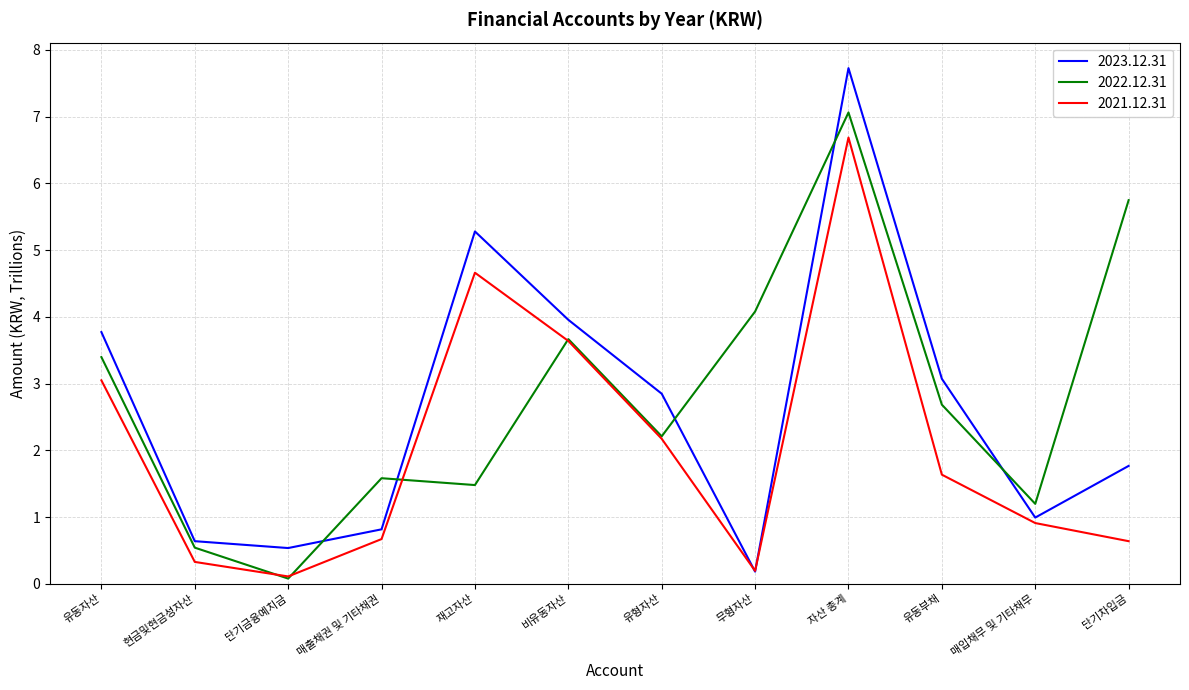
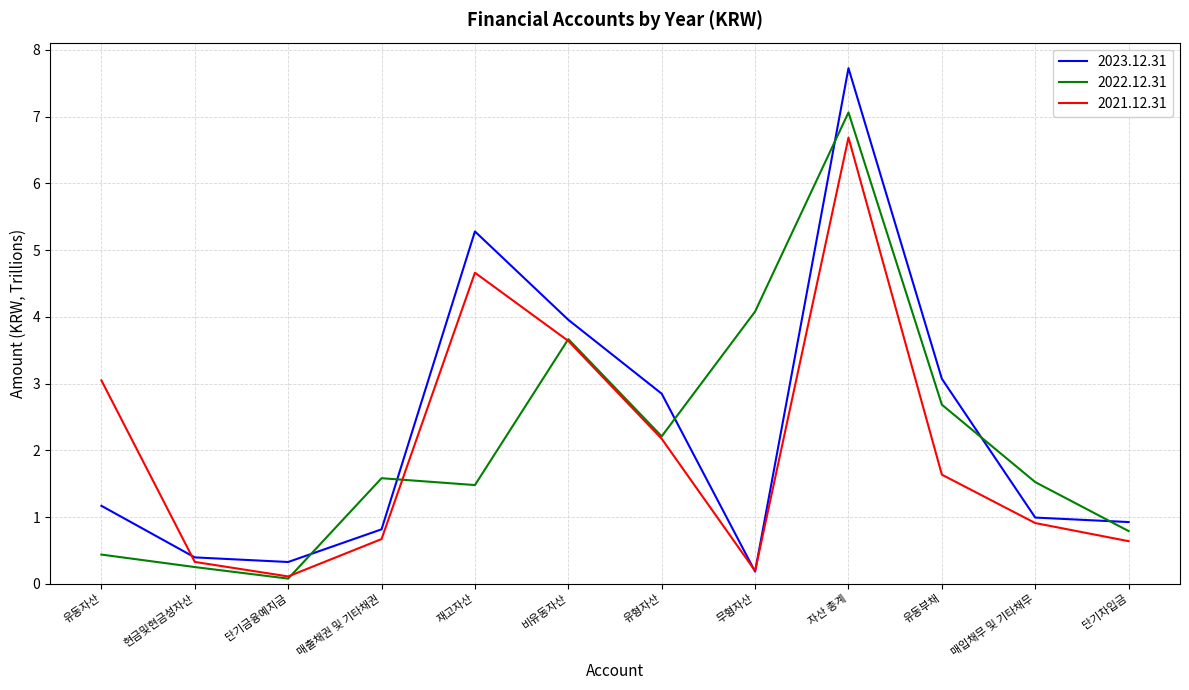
2023.12.31, 유동자산: 3.8 -> 1.2
2022.12.31, 유동자산: 3.4 -> 0.4
2023.12.31, 현금및현금성자산: 0.6 -> 0.4
2022.12.31, 현금및현금성자산: 0.5 -> 0.3
2023.12.31, 단기금융예치금: 0.5 -> 0.3
2022.12.31, 매입채무 및 기타채무: 1.2 -> 1.5
2023.12.31, 단기차입금: 1.8 -> 0.9
2022.12.31, 단기차입금: 5.7 -> 0.8
